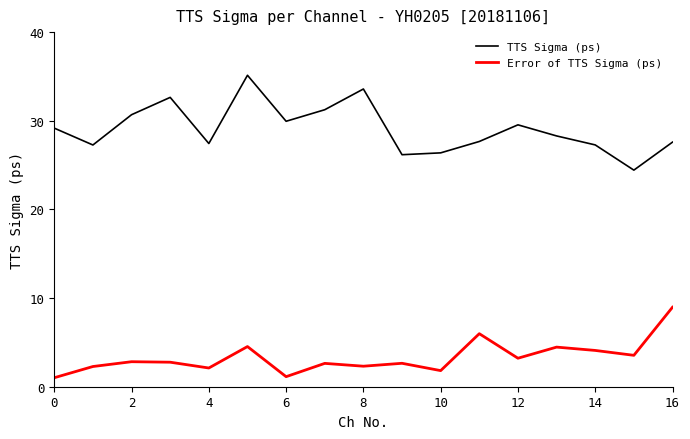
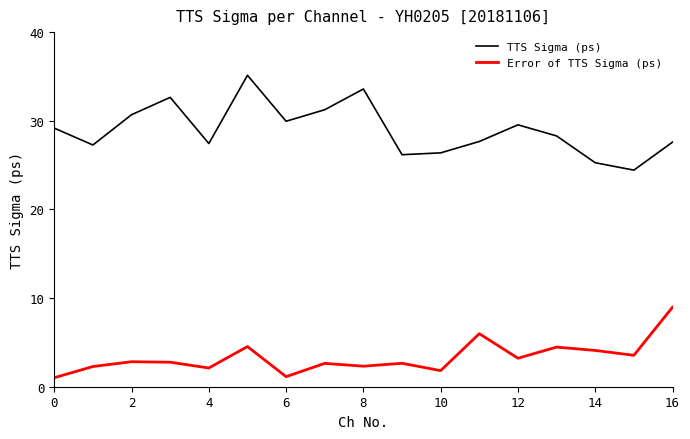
TTS Sigma (ps), 14: 27 -> 25
